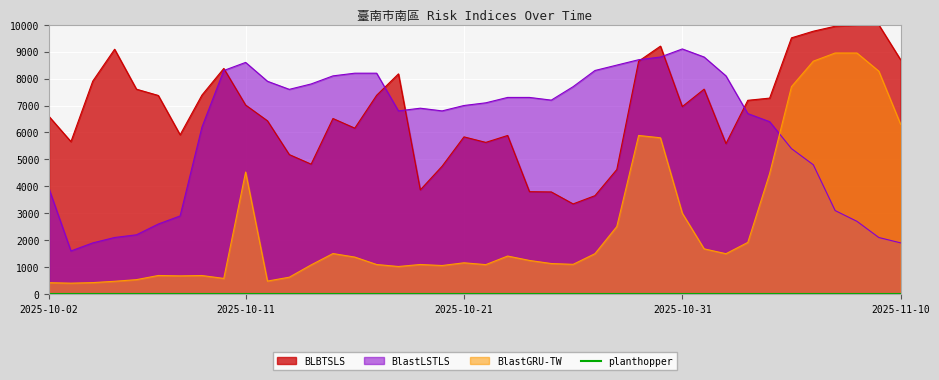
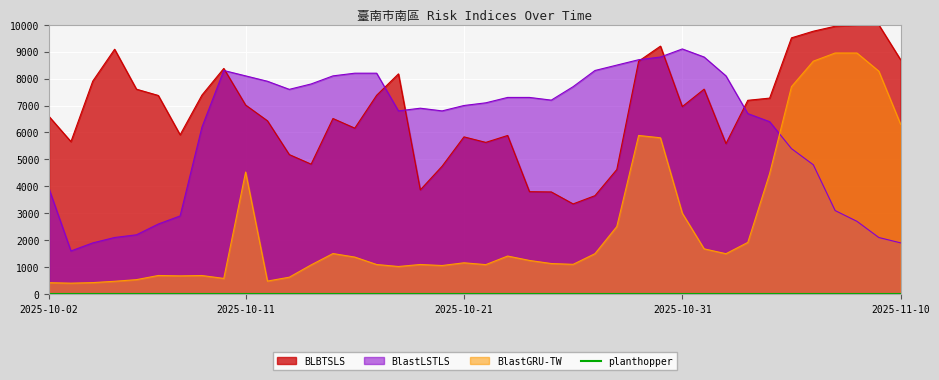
BlastLSTLS, 2025-10-11: 8600 -> 8100
